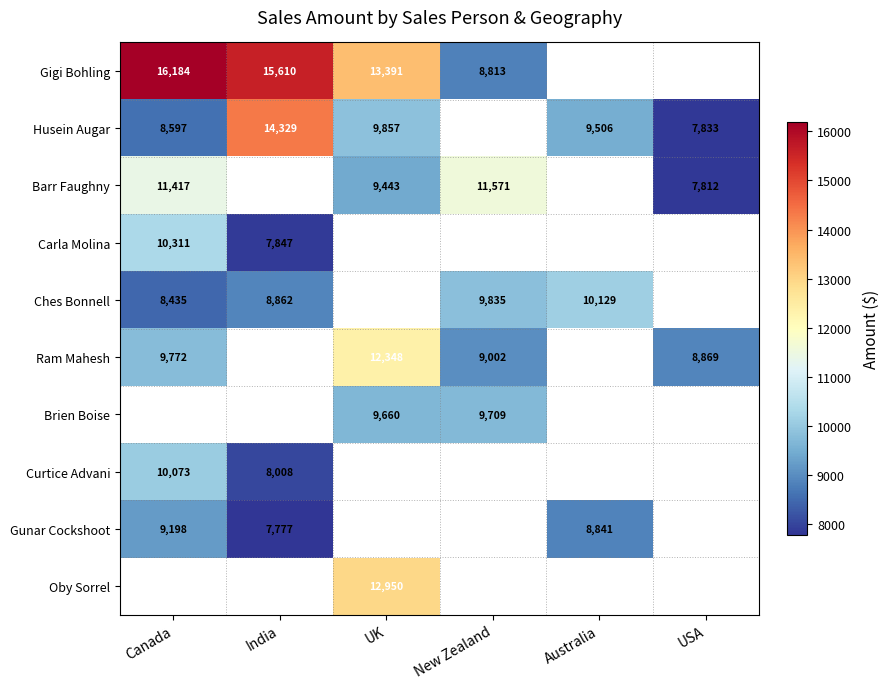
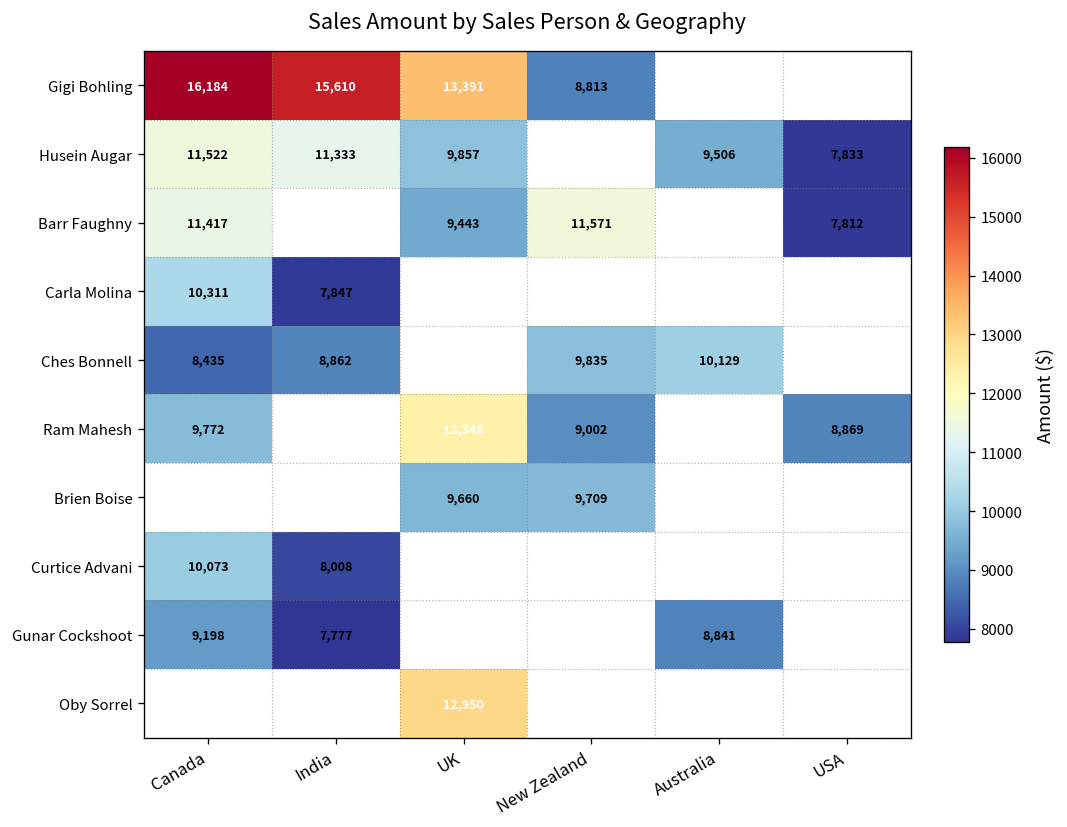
Husein Augar, Canada: 8,597 -> 11,522
Husein Augar, India: 14,329 -> 11,333
